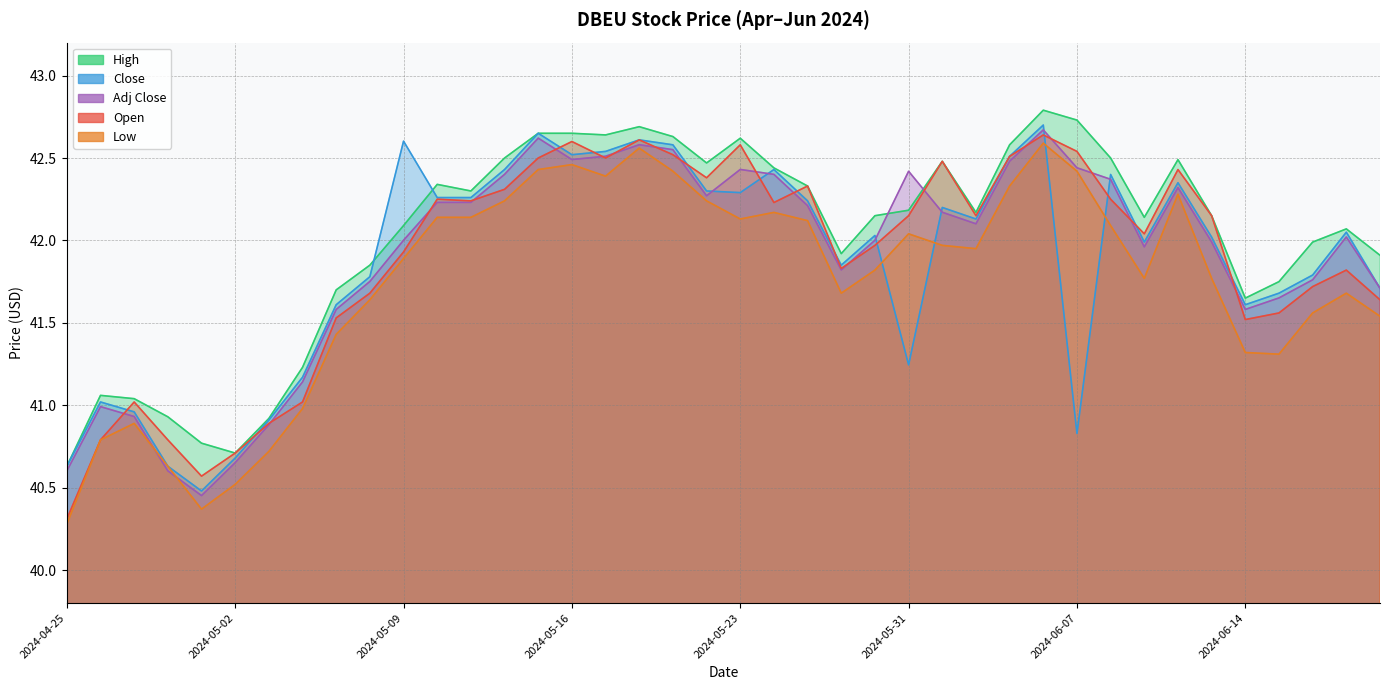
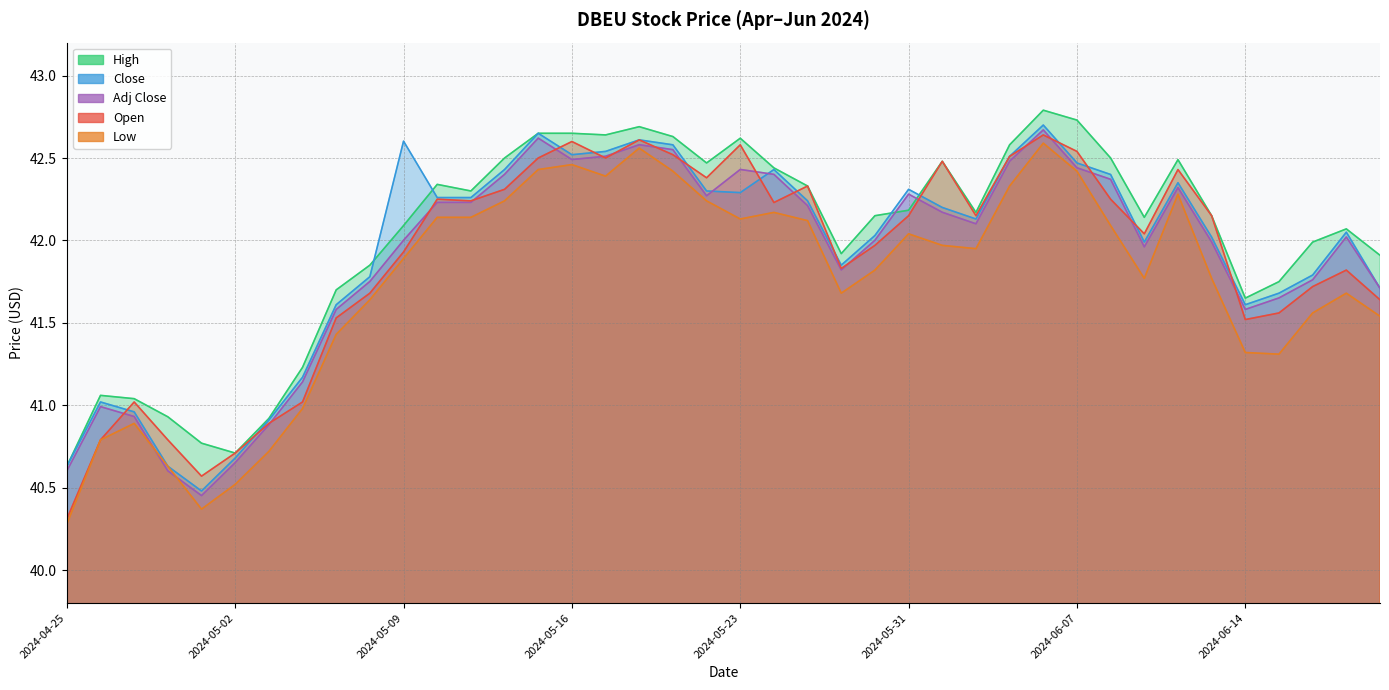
Close, 2024-05-31: 41.25 -> 42.31
Adj Close, 2024-05-31: 42.42 -> 42.28
Close, 2024-06-07: 40.83 -> 42.47
